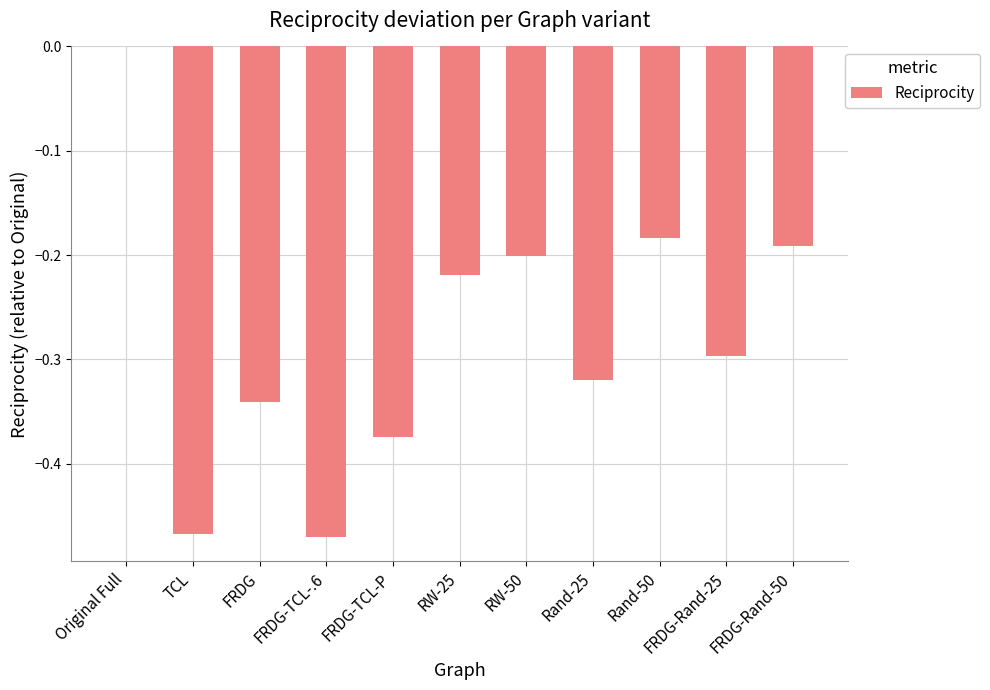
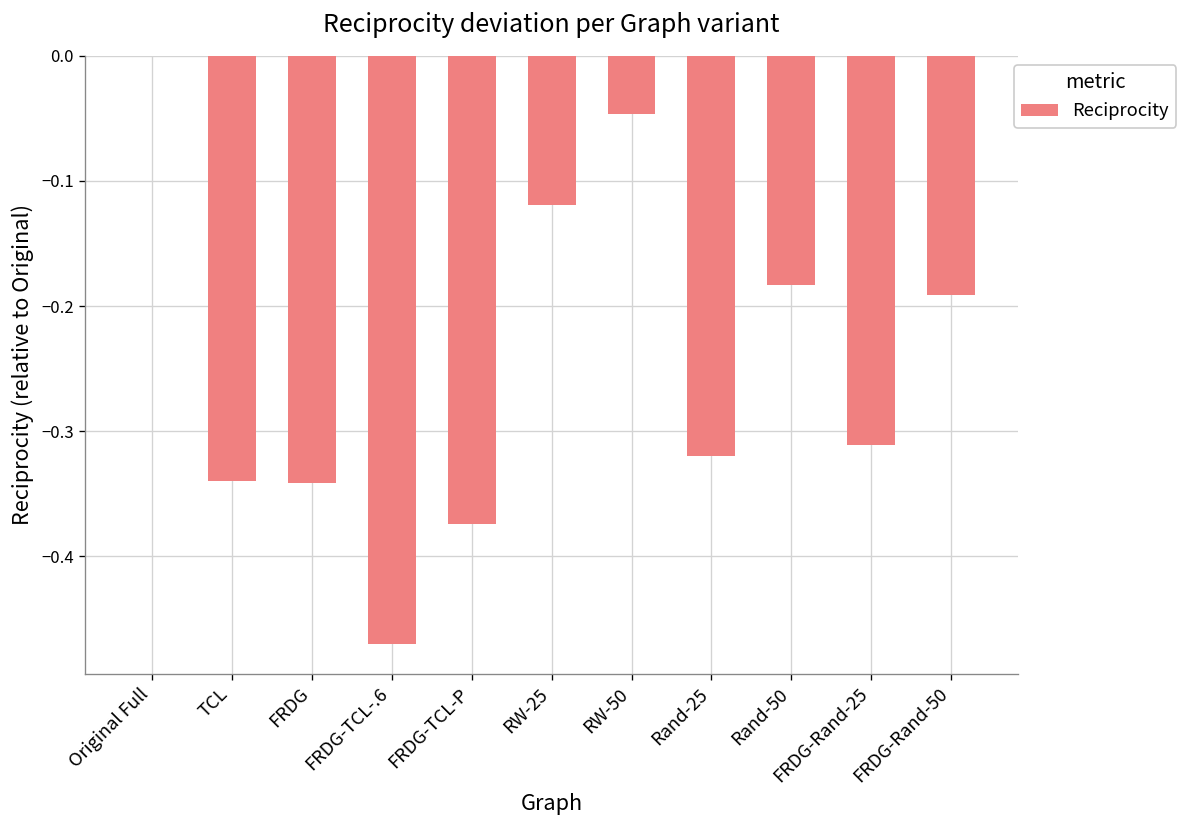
TCL: -0.468 -> -0.340
RW-25: -0.219 -> -0.119
RW-50: -0.200 -> -0.046
FRDG-Rand-25: -0.297 -> -0.311
